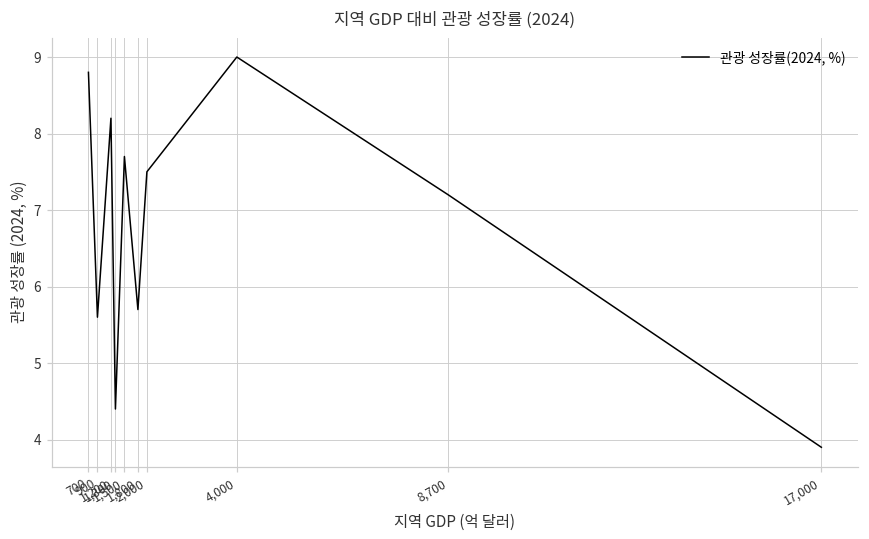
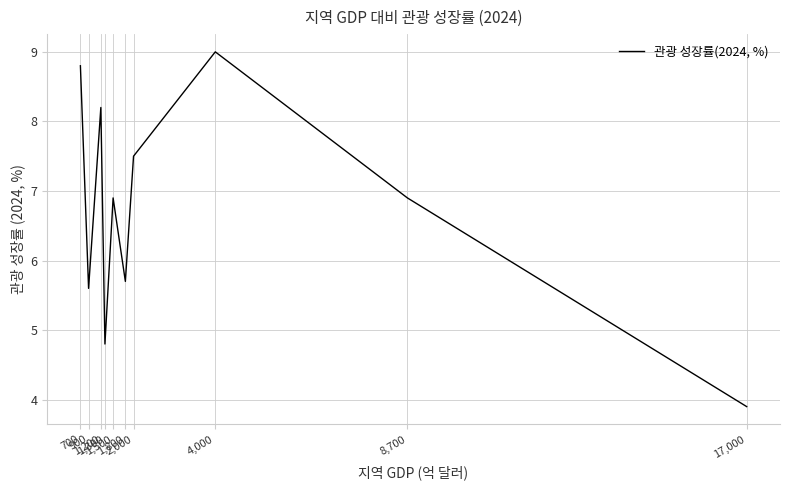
1,300: 4.4 -> 4.8
1,500: 7.7 -> 6.9
8,700: 7.2 -> 6.9
